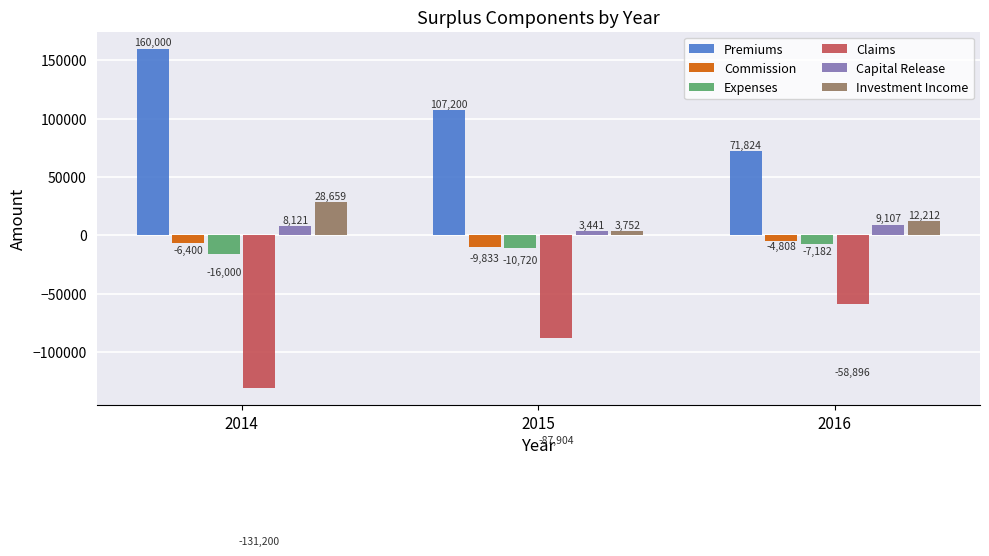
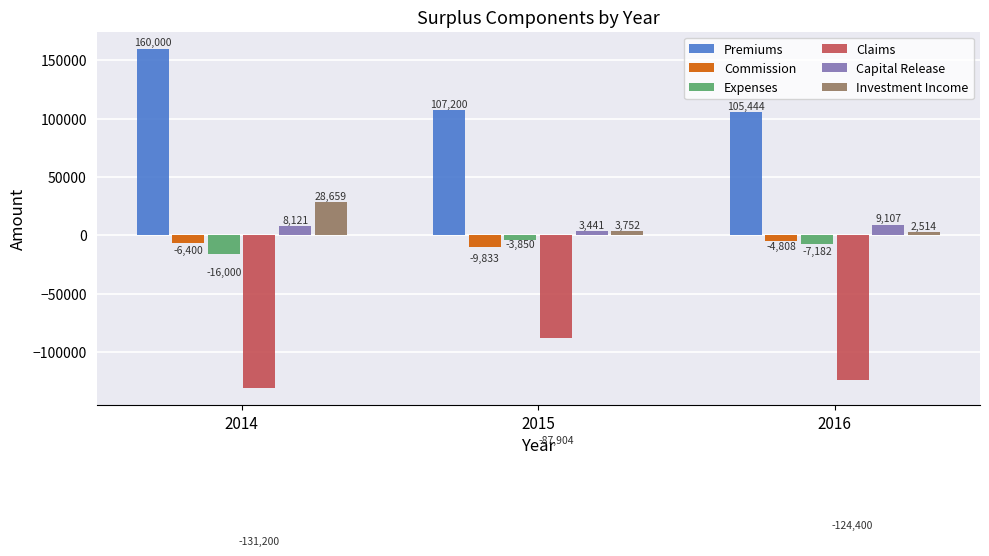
Expenses, 2015: -10,720 -> -3,850
Premiums, 2016: 71,824 -> 105,444
Claims, 2016: -58,896 -> -124,400
Investment Income, 2016: 12,212 -> 2,514
